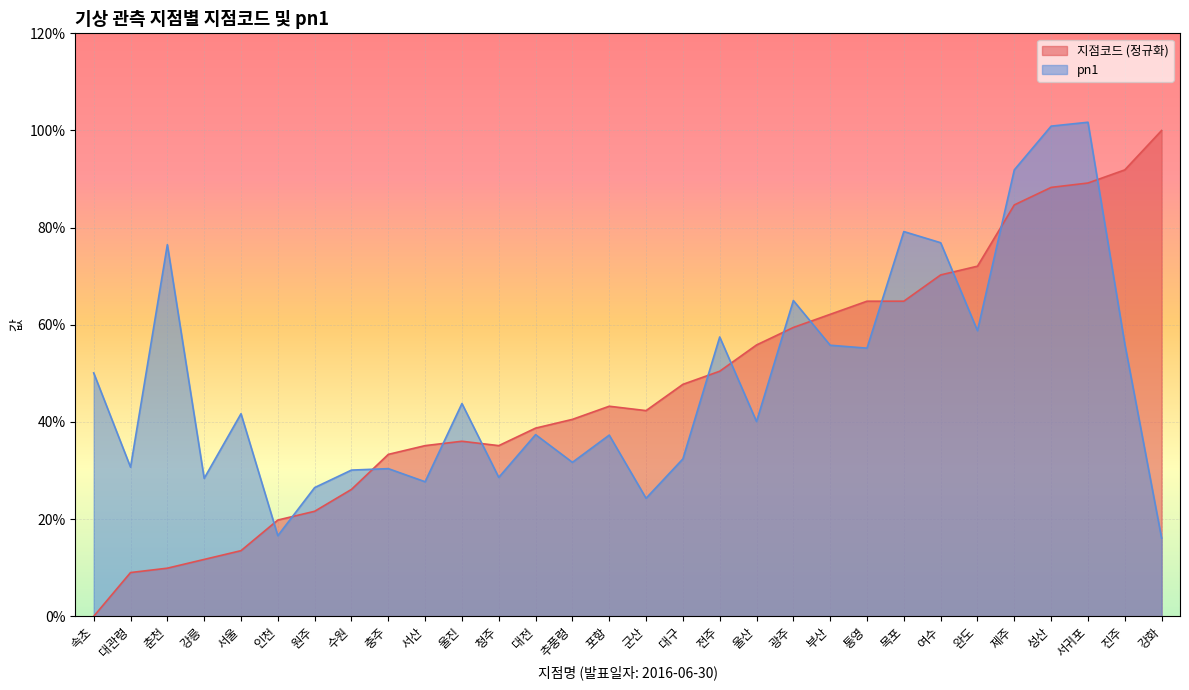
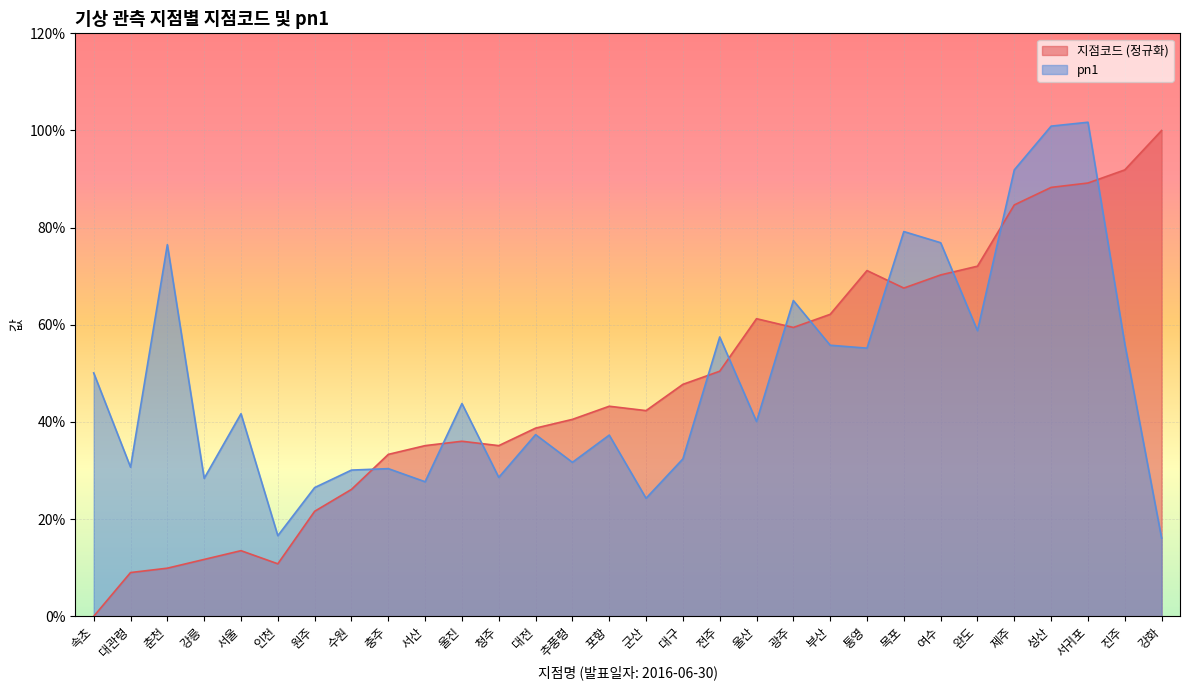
지점코드 (정규화), 인천: 20% -> 11%
지점코드 (정규화), 울산: 56% -> 61%
지점코드 (정규화), 통영: 65% -> 71%
지점코드 (정규화), 목포: 65% -> 68%
